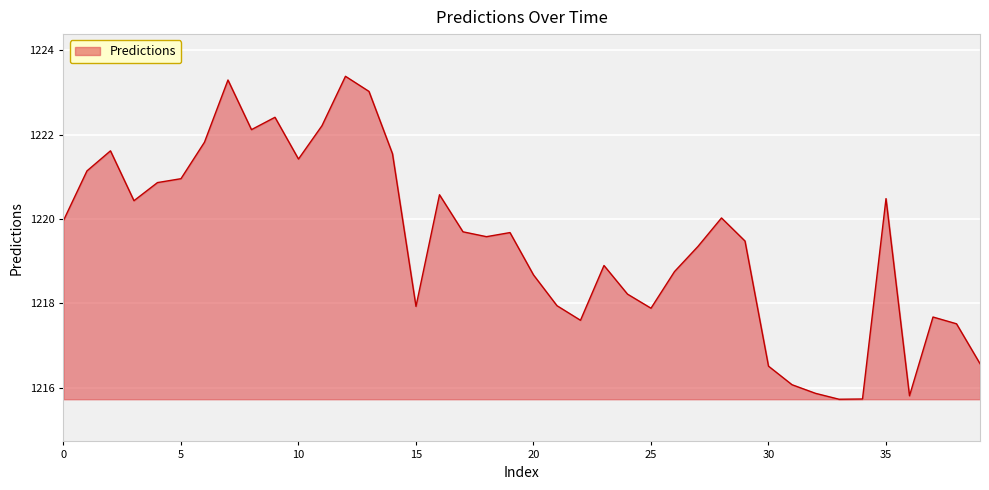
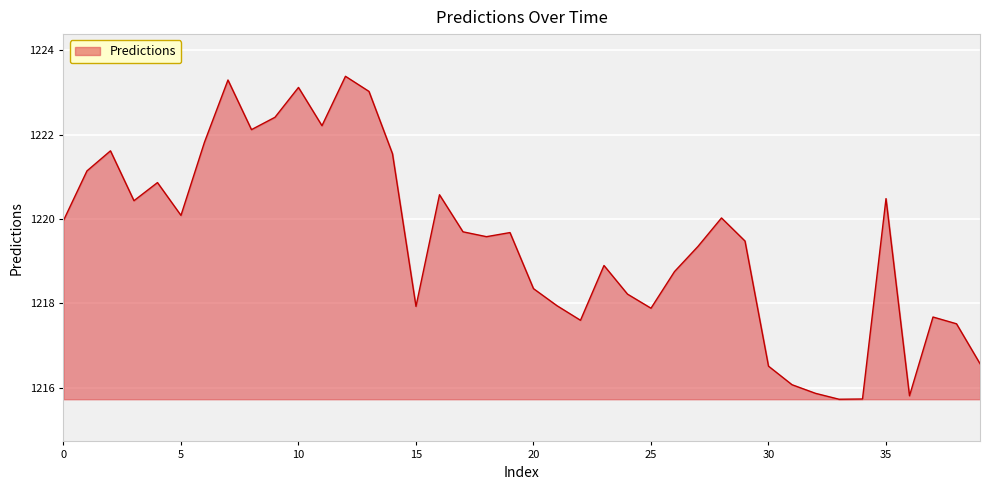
5: 1221.0 -> 1220.1
10: 1221.4 -> 1223.1
20: 1218.7 -> 1218.3
